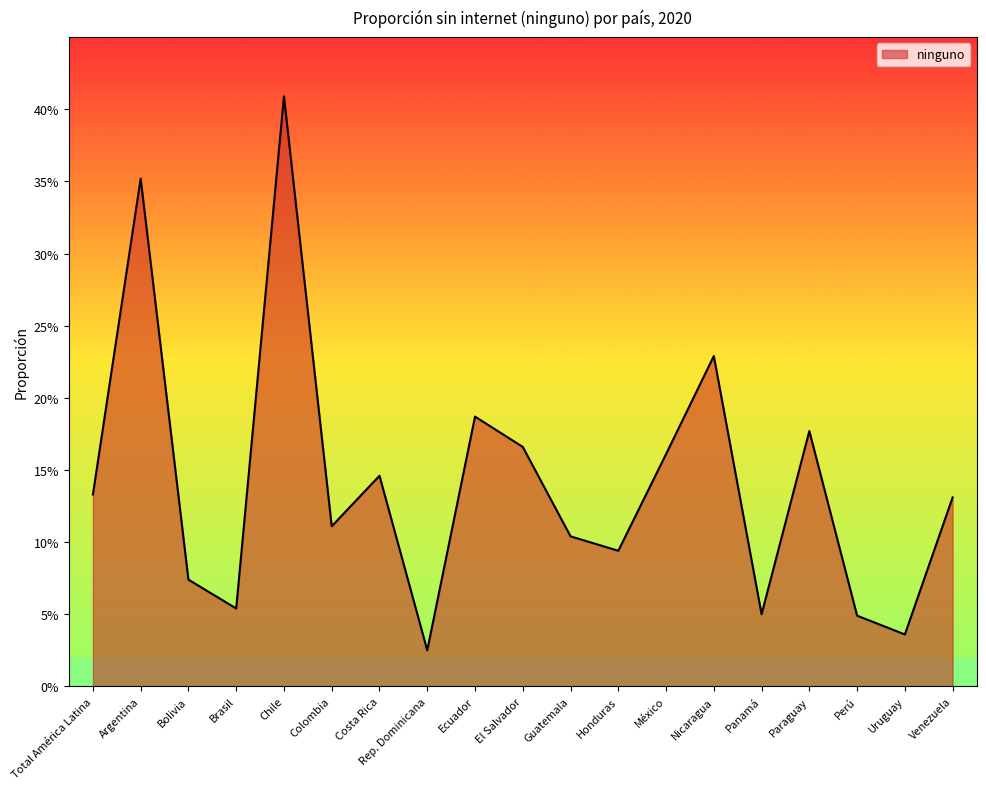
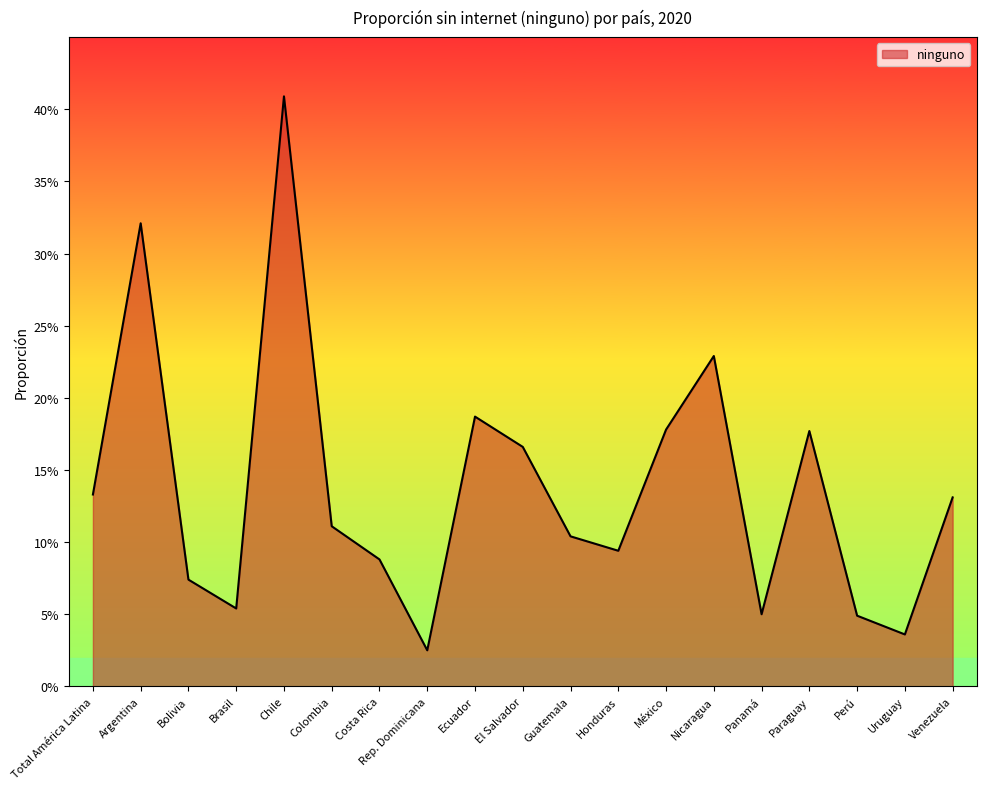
Argentina: 35.2% -> 32.1%
Costa Rica: 14.6% -> 8.8%
México: 16.1% -> 17.8%
